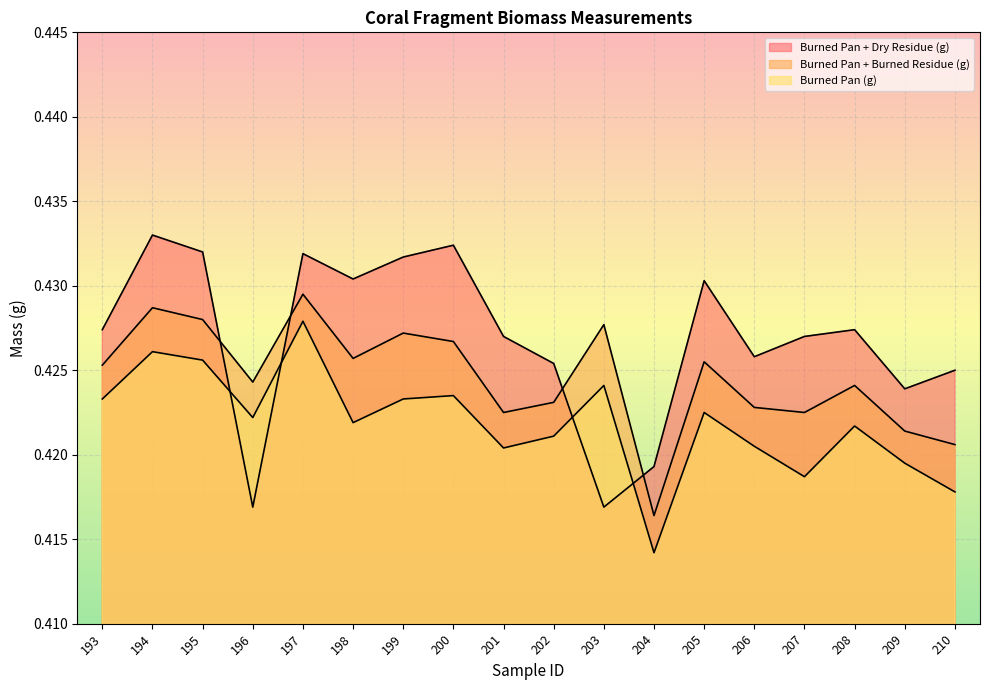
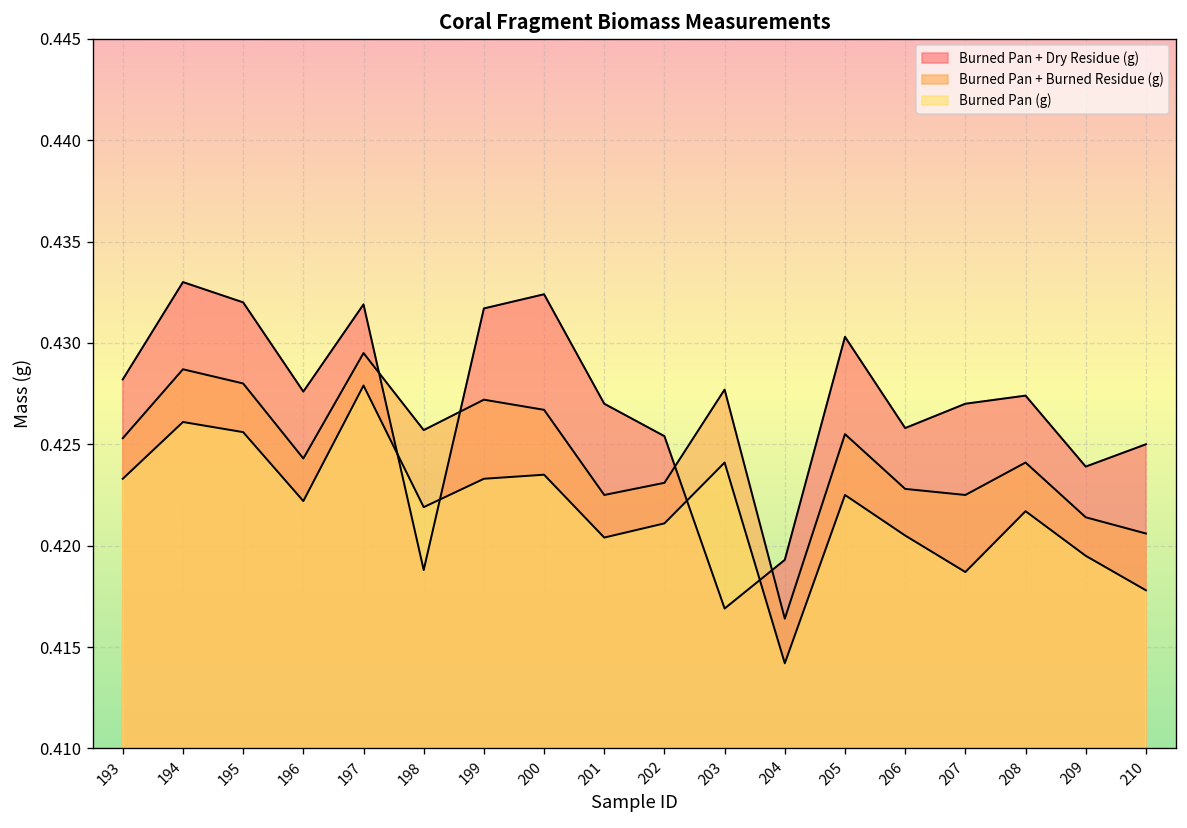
Burned Pan + Dry Residue (g), 193: 0.4274 -> 0.4282
Burned Pan + Dry Residue (g), 196: 0.4169 -> 0.4276
Burned Pan + Dry Residue (g), 198: 0.4304 -> 0.4188
